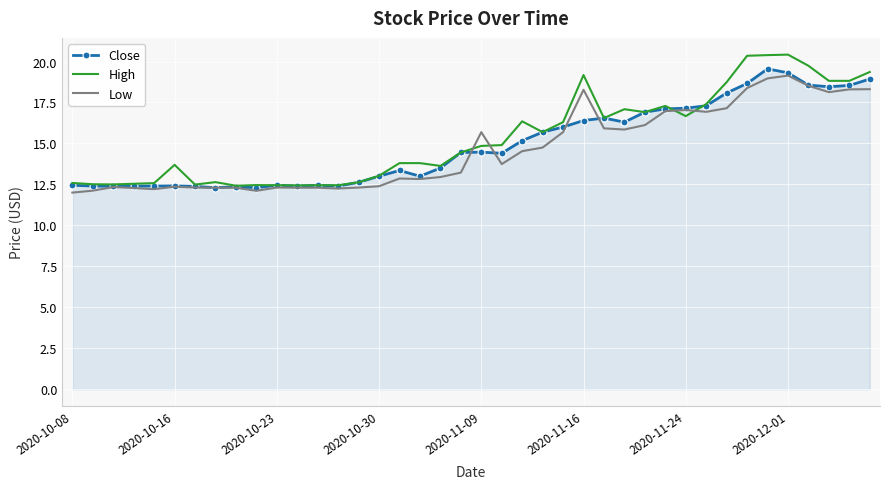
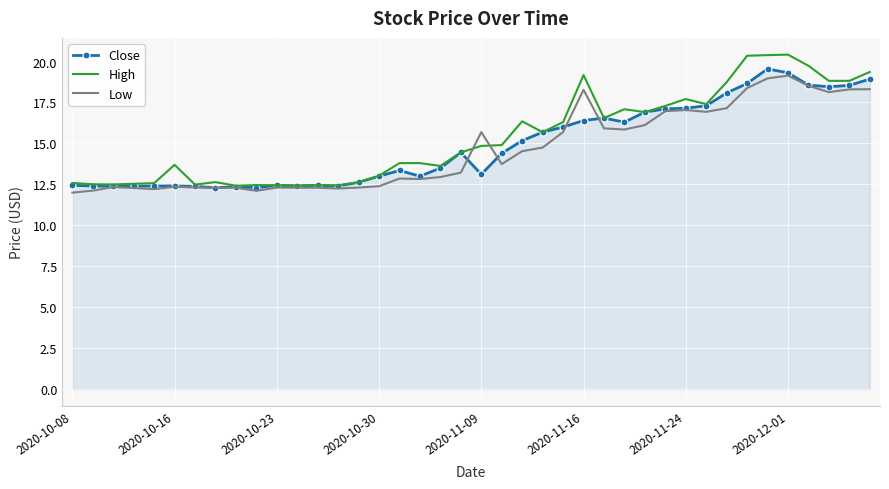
Close, 2020-11-09: 14.5 -> 13.1
High, 2020-11-24: 16.7 -> 17.7
